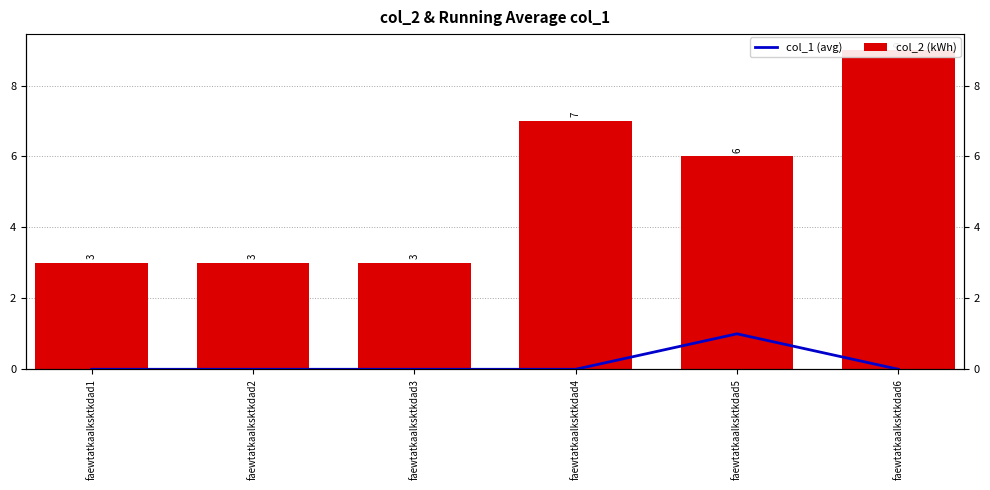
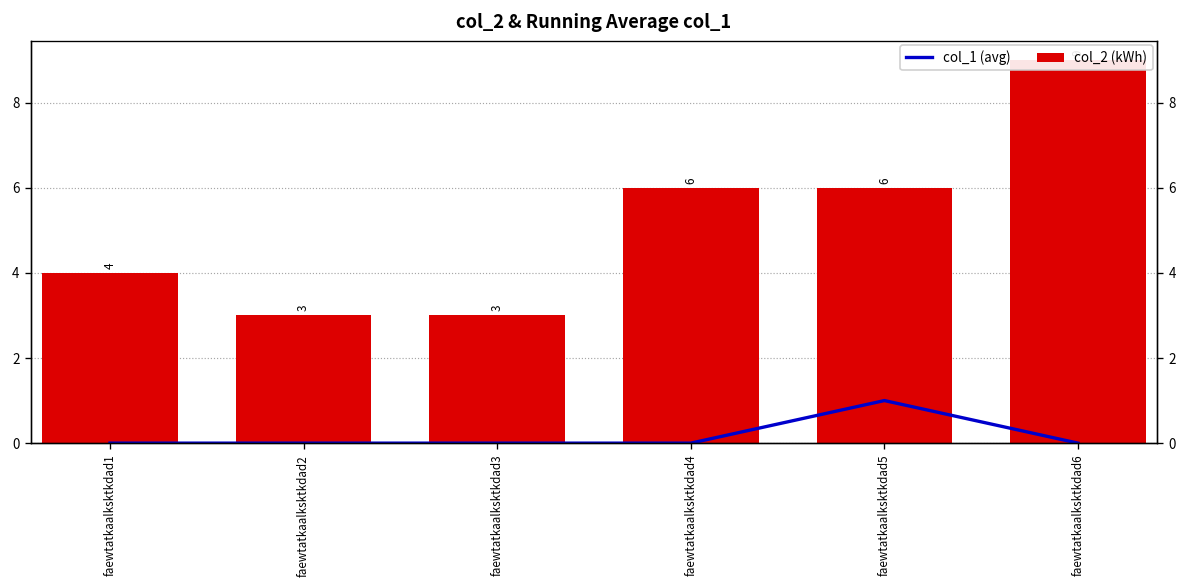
col_2 (kWh), faewtatkaalksktkdad1: 3 -> 4
col_2 (kWh), faewtatkaalksktkdad4: 7 -> 6
